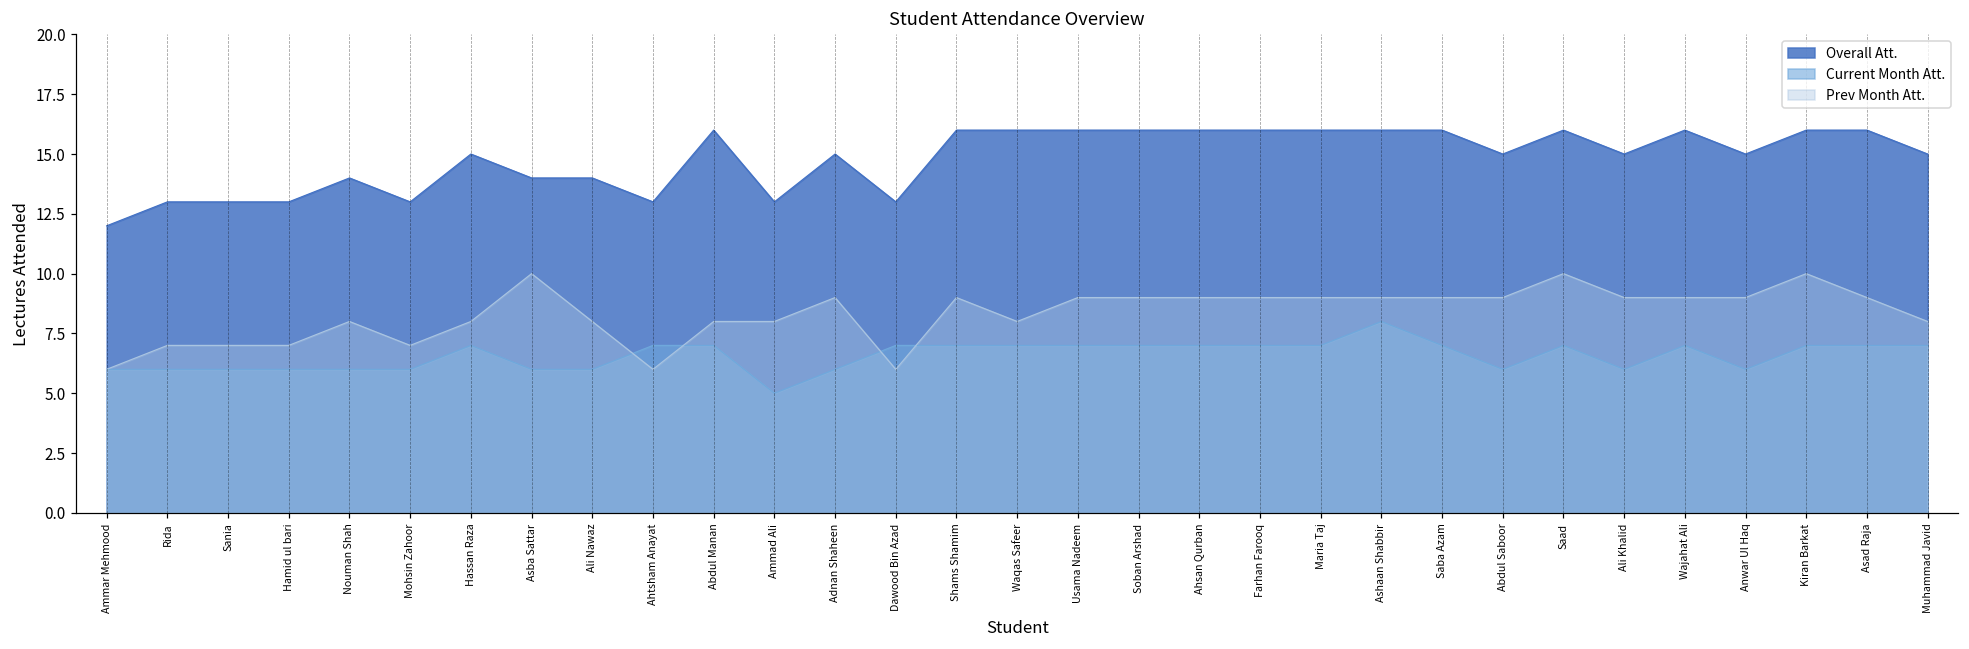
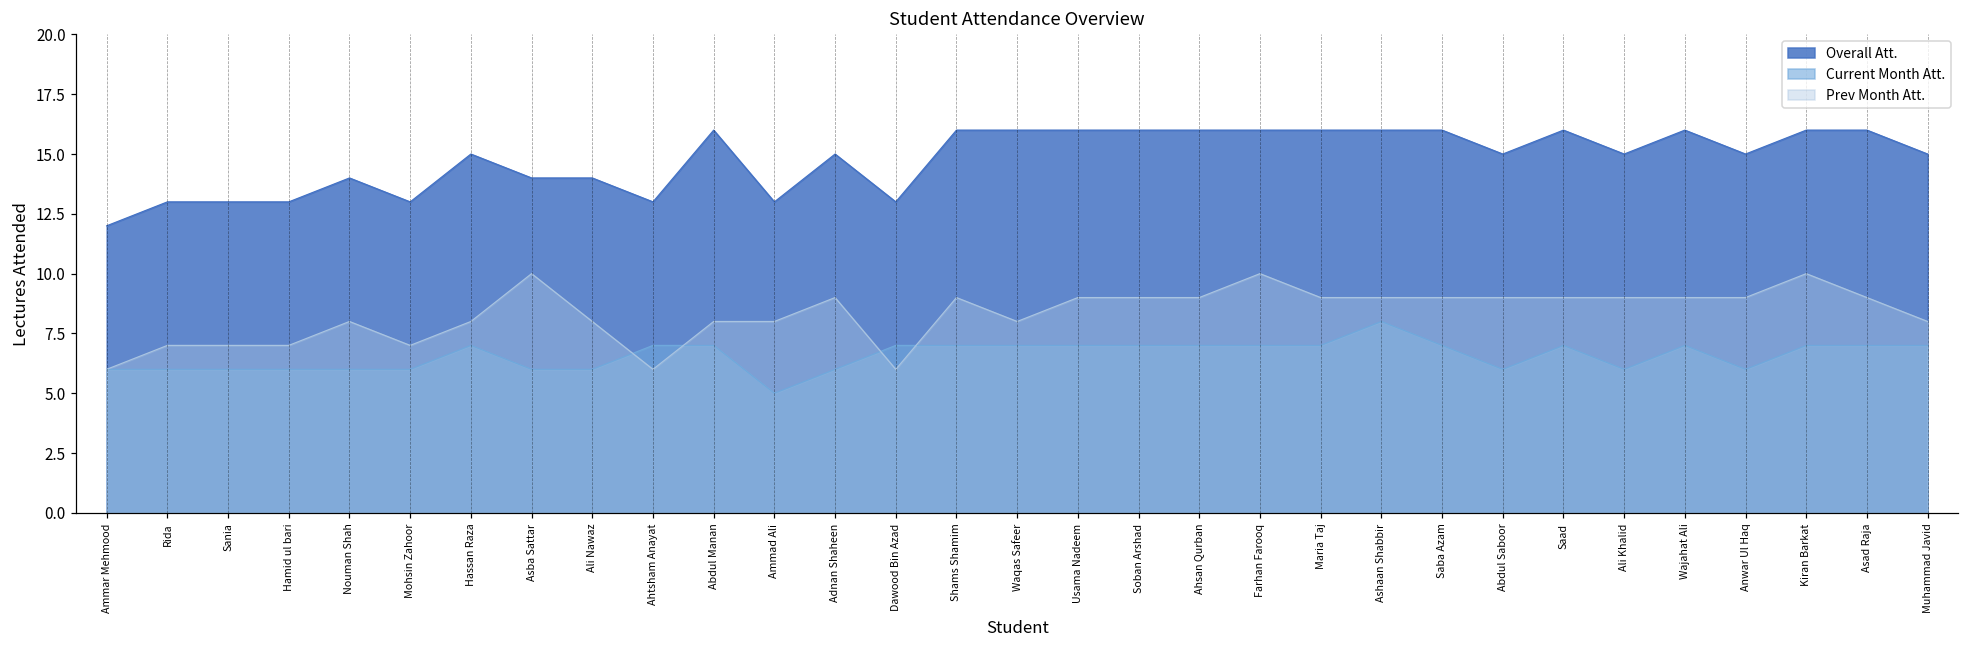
Prev Month Att., Farhan Farooq: 9 -> 10
Prev Month Att., Saad: 10 -> 9
